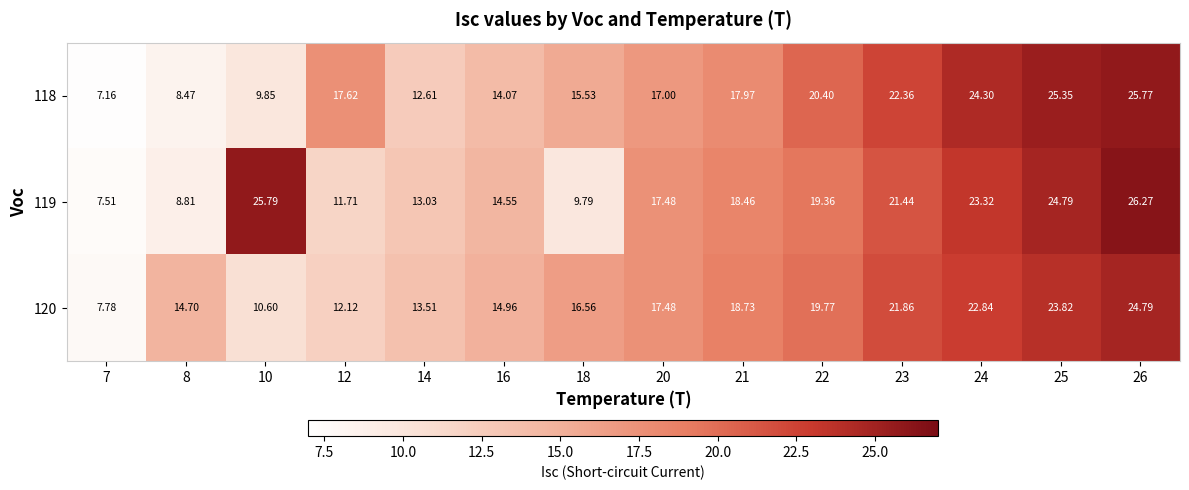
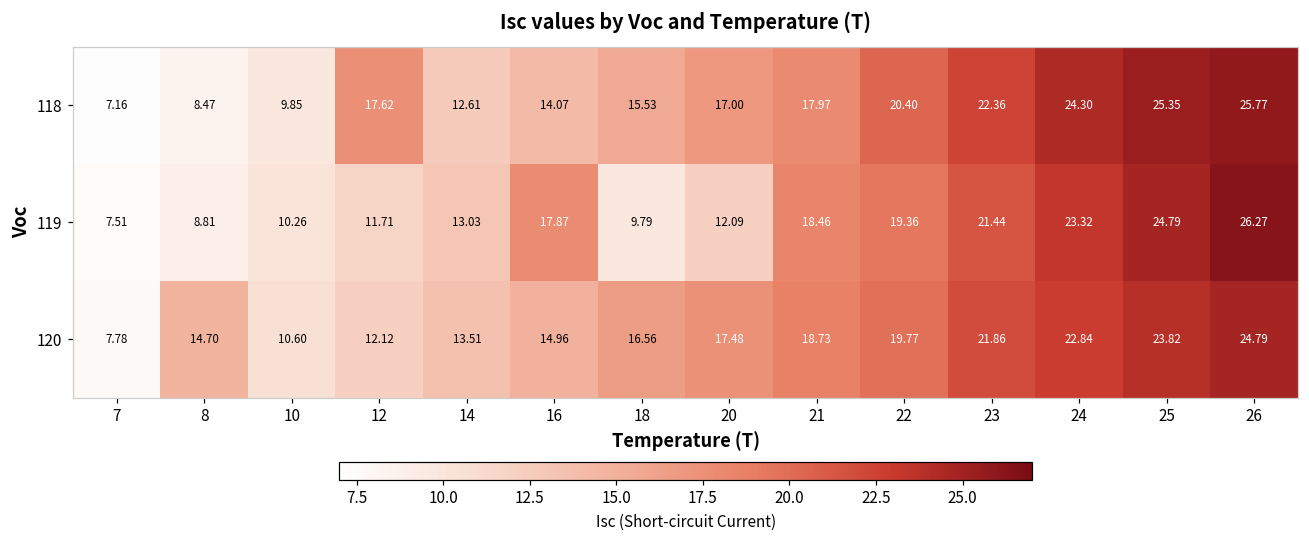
119, 10: 25.79 -> 10.26
119, 16: 14.55 -> 17.87
119, 20: 17.48 -> 12.09
